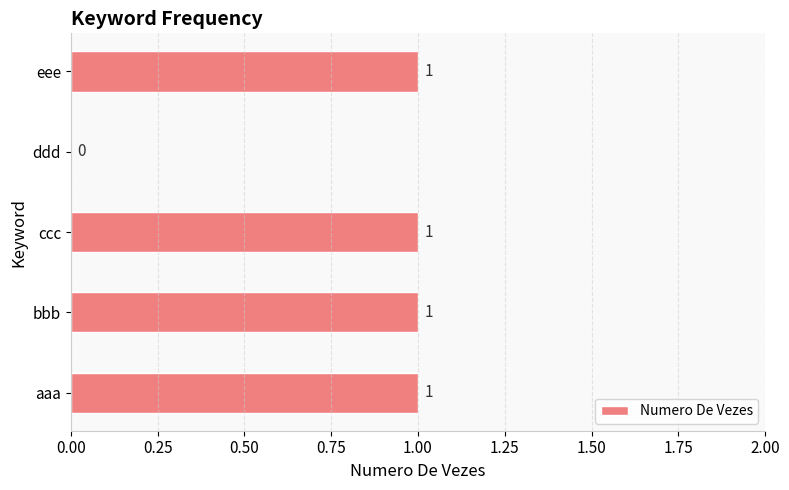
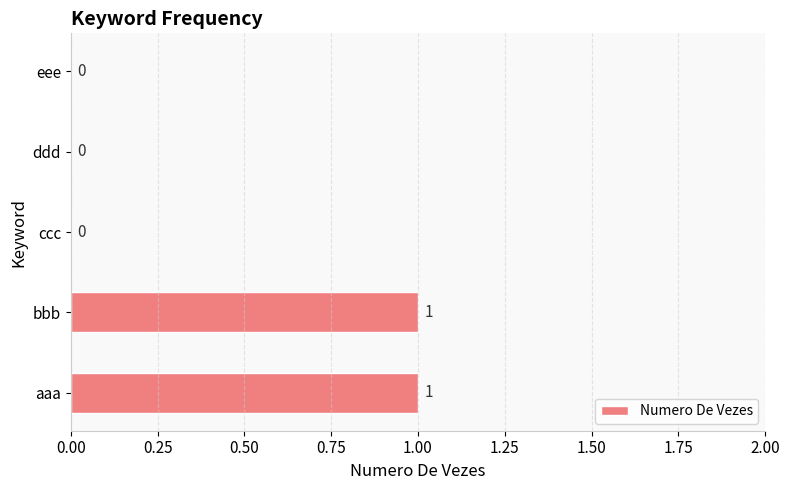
eee: 1 -> 0
ccc: 1 -> 0
